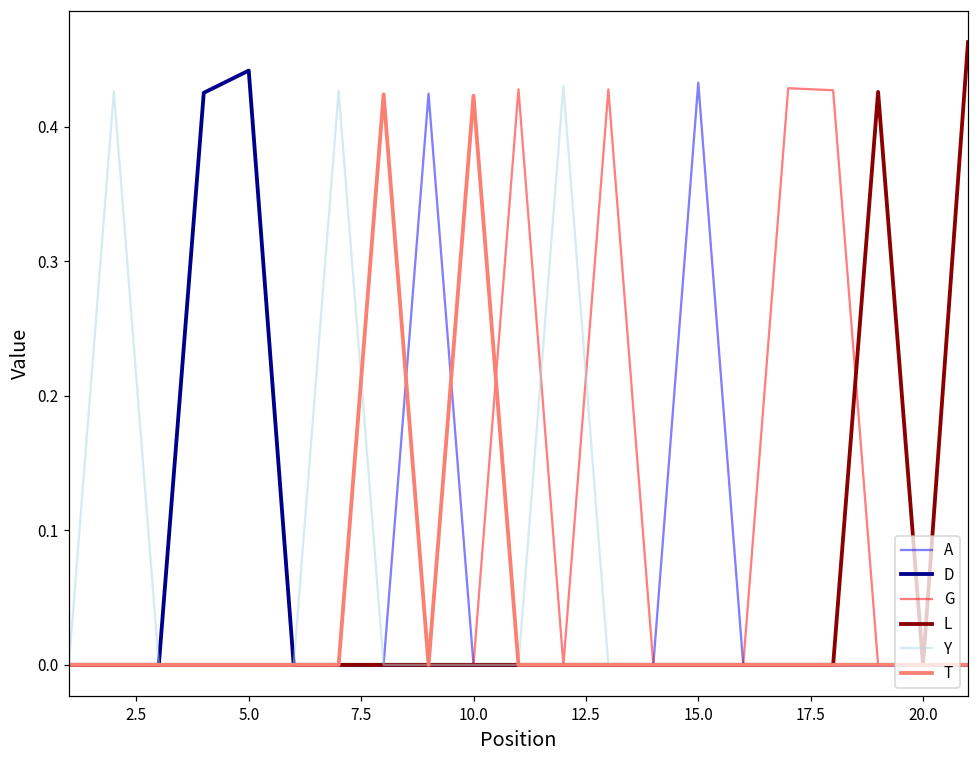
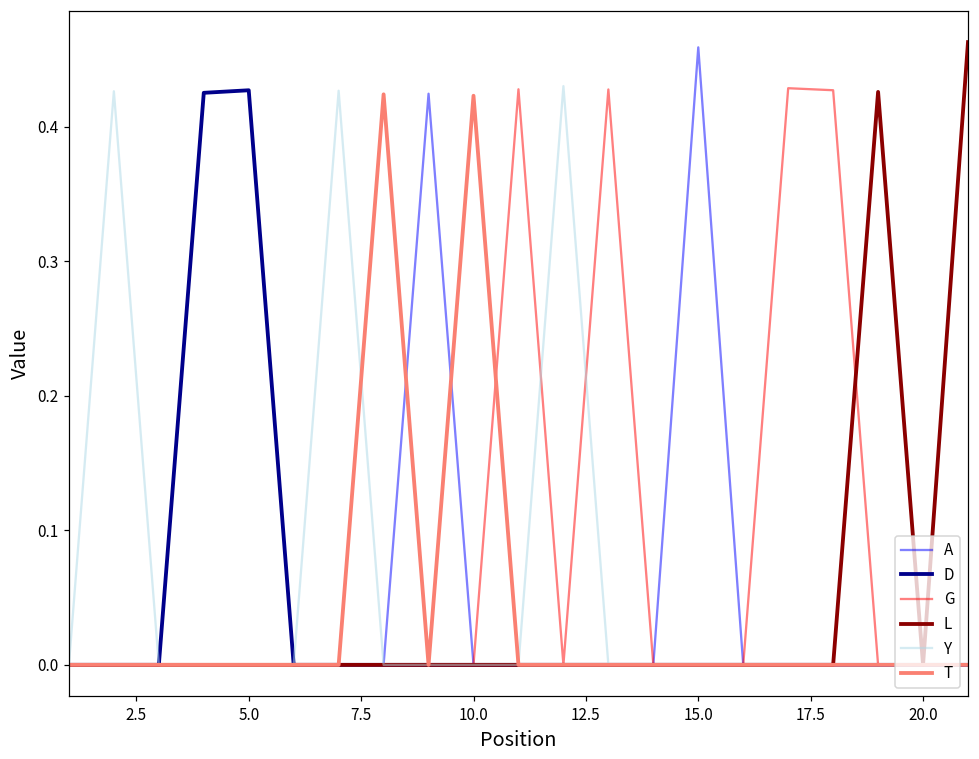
D, 5.0: 0.442 -> 0.427
A, 15.0: 0.433 -> 0.459
